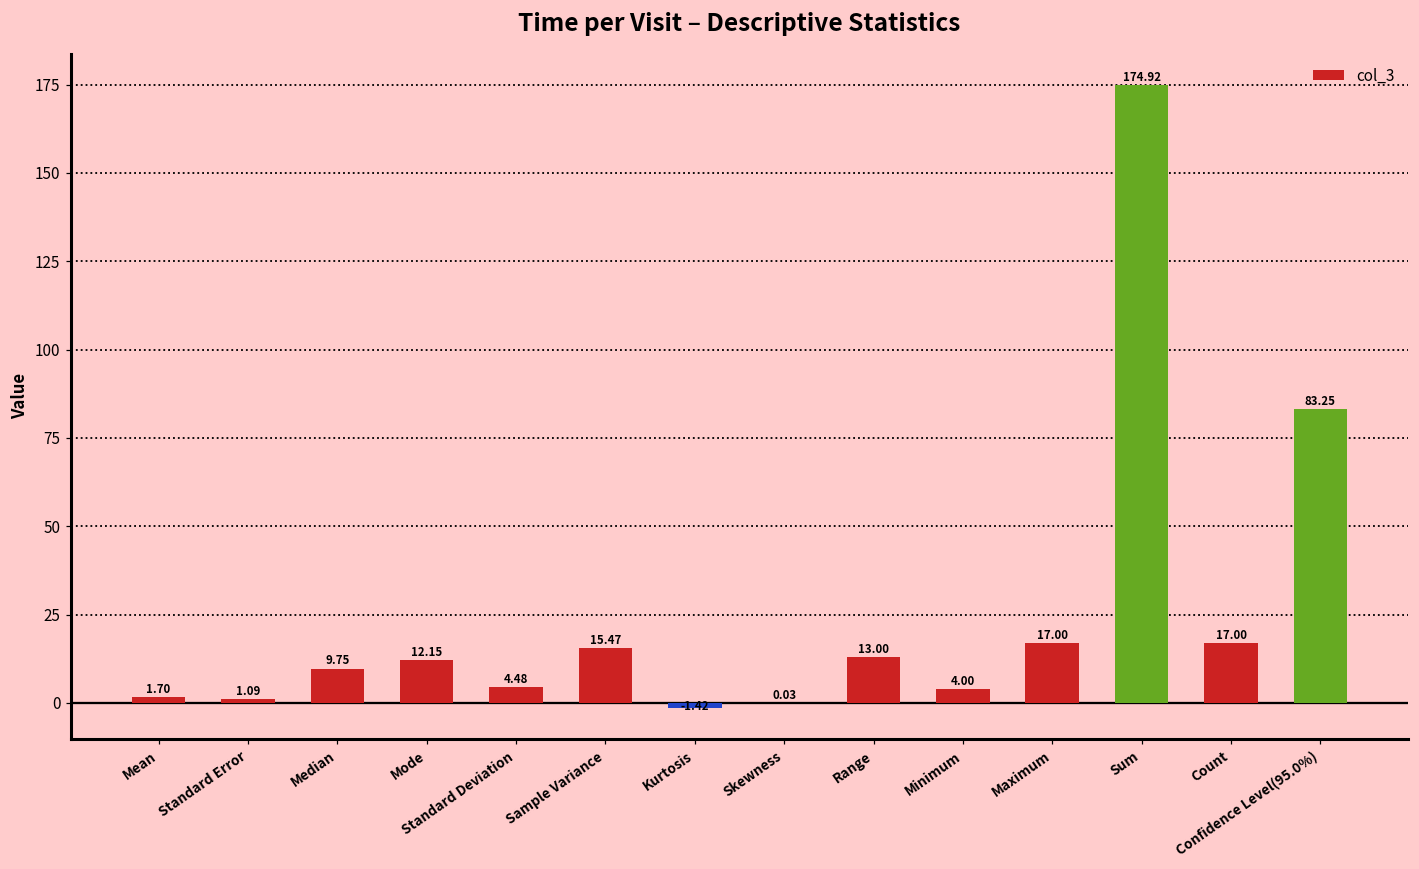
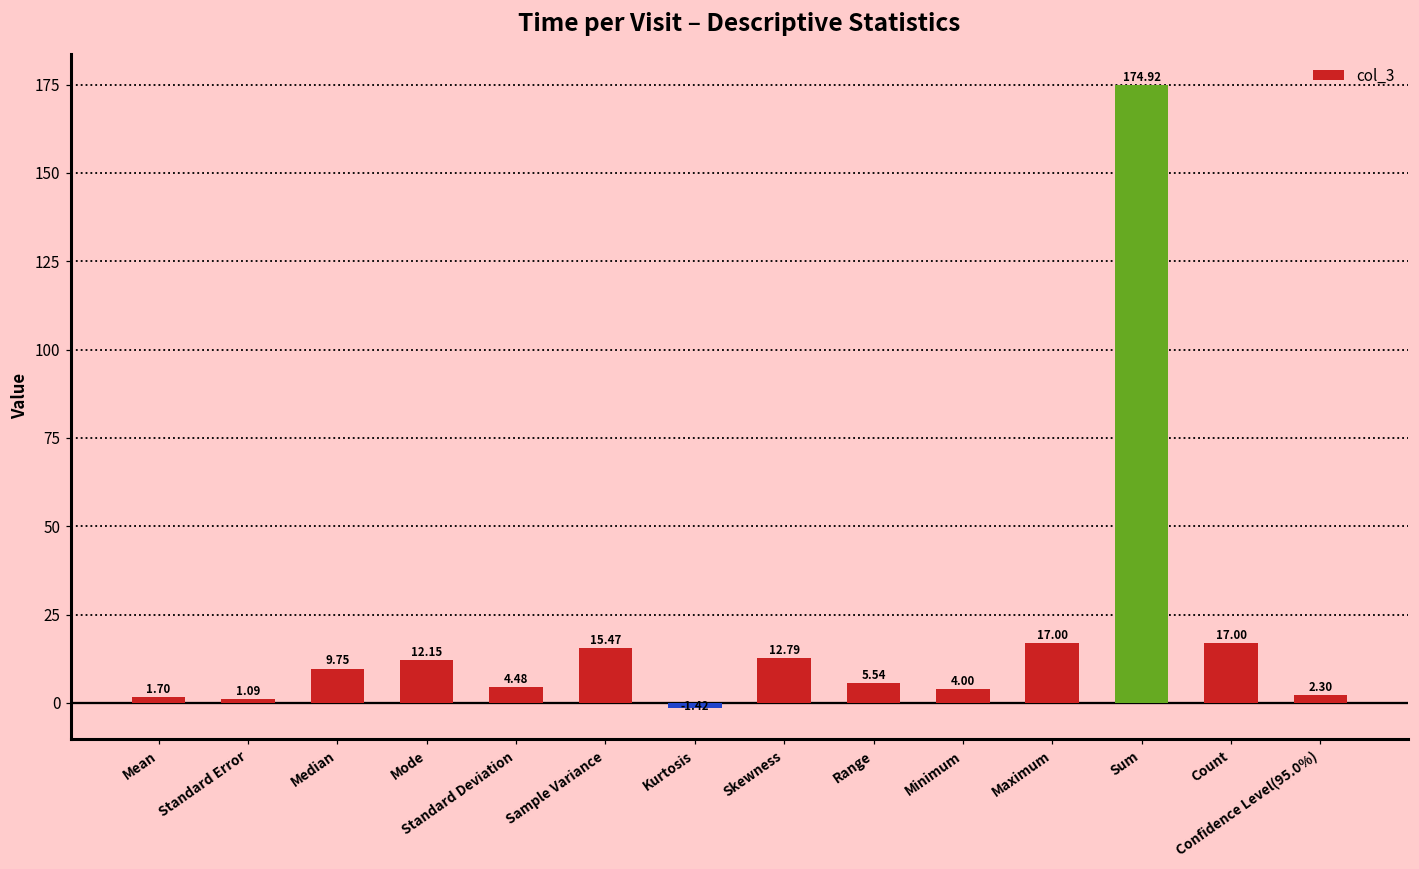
Skewness: 0.03 -> 12.79
Range: 13.00 -> 5.54
Confidence Level(95.0%): 83.25 -> 2.30
